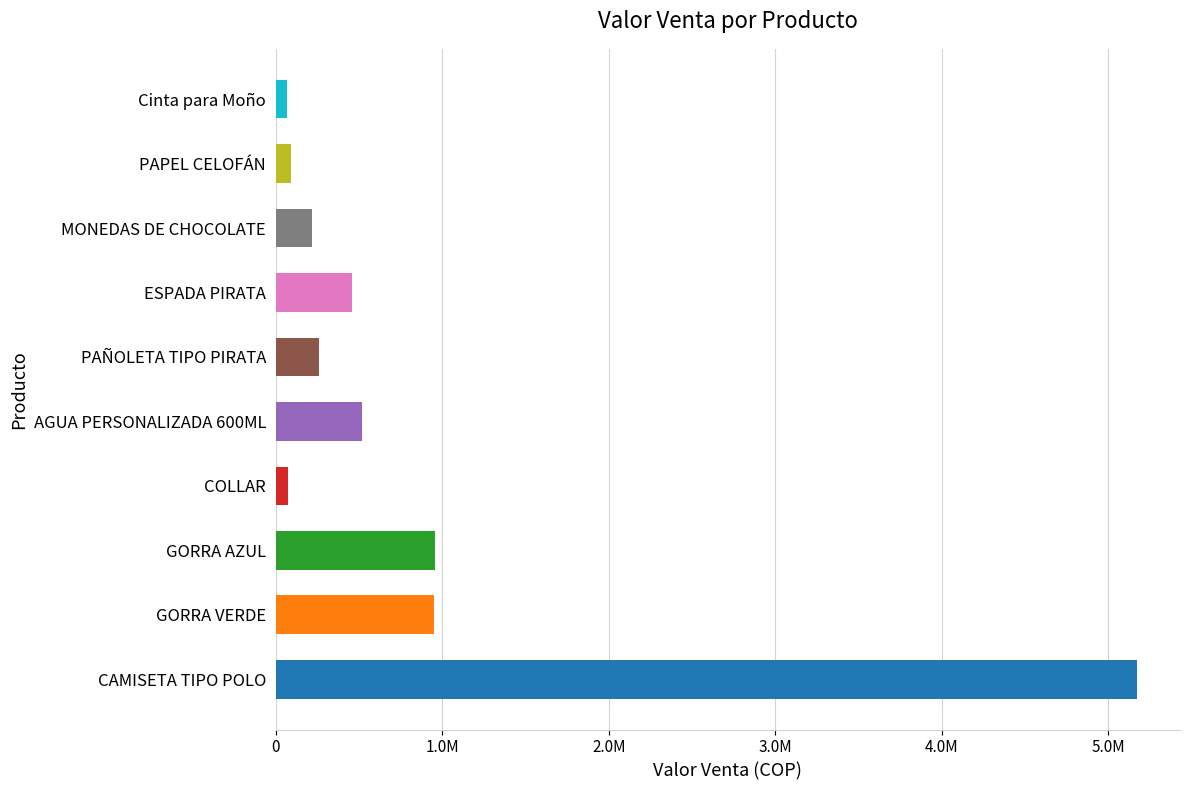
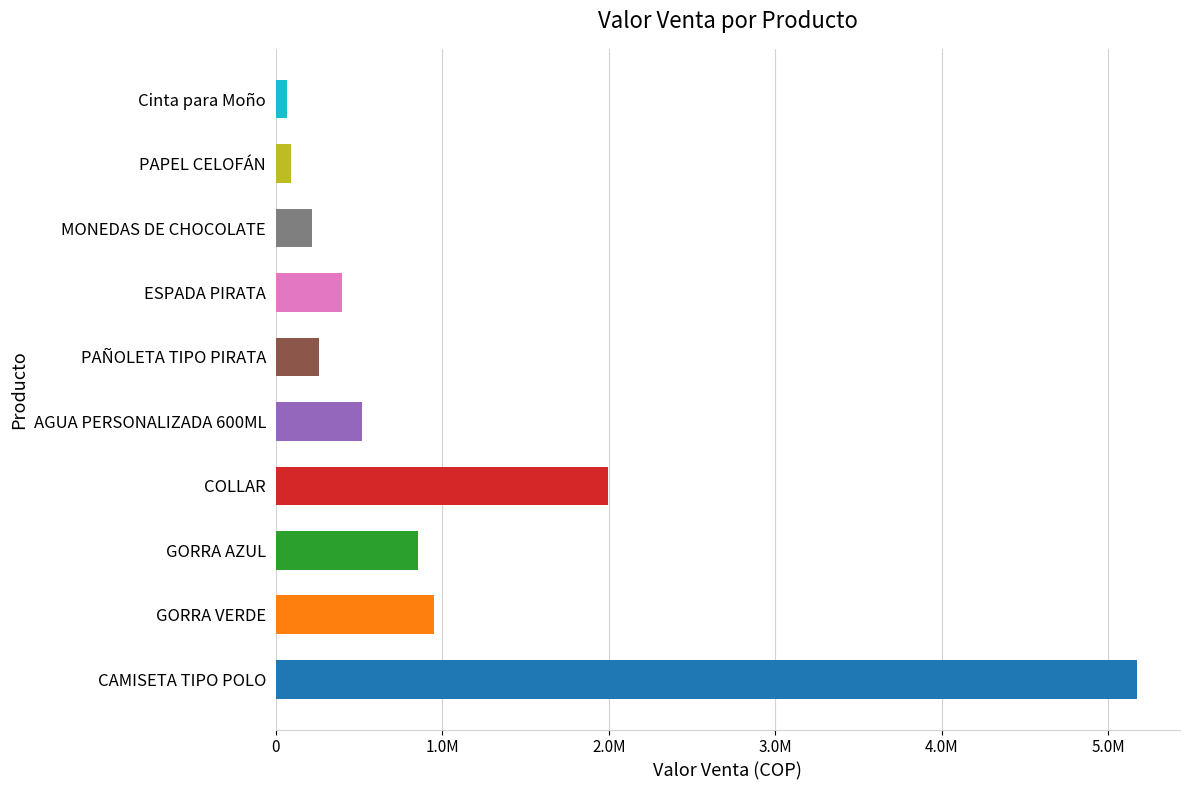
ESPADA PIRATA: 460000 -> 400000
COLLAR: 70000 -> 2000000
GORRA AZUL: 960000 -> 860000
